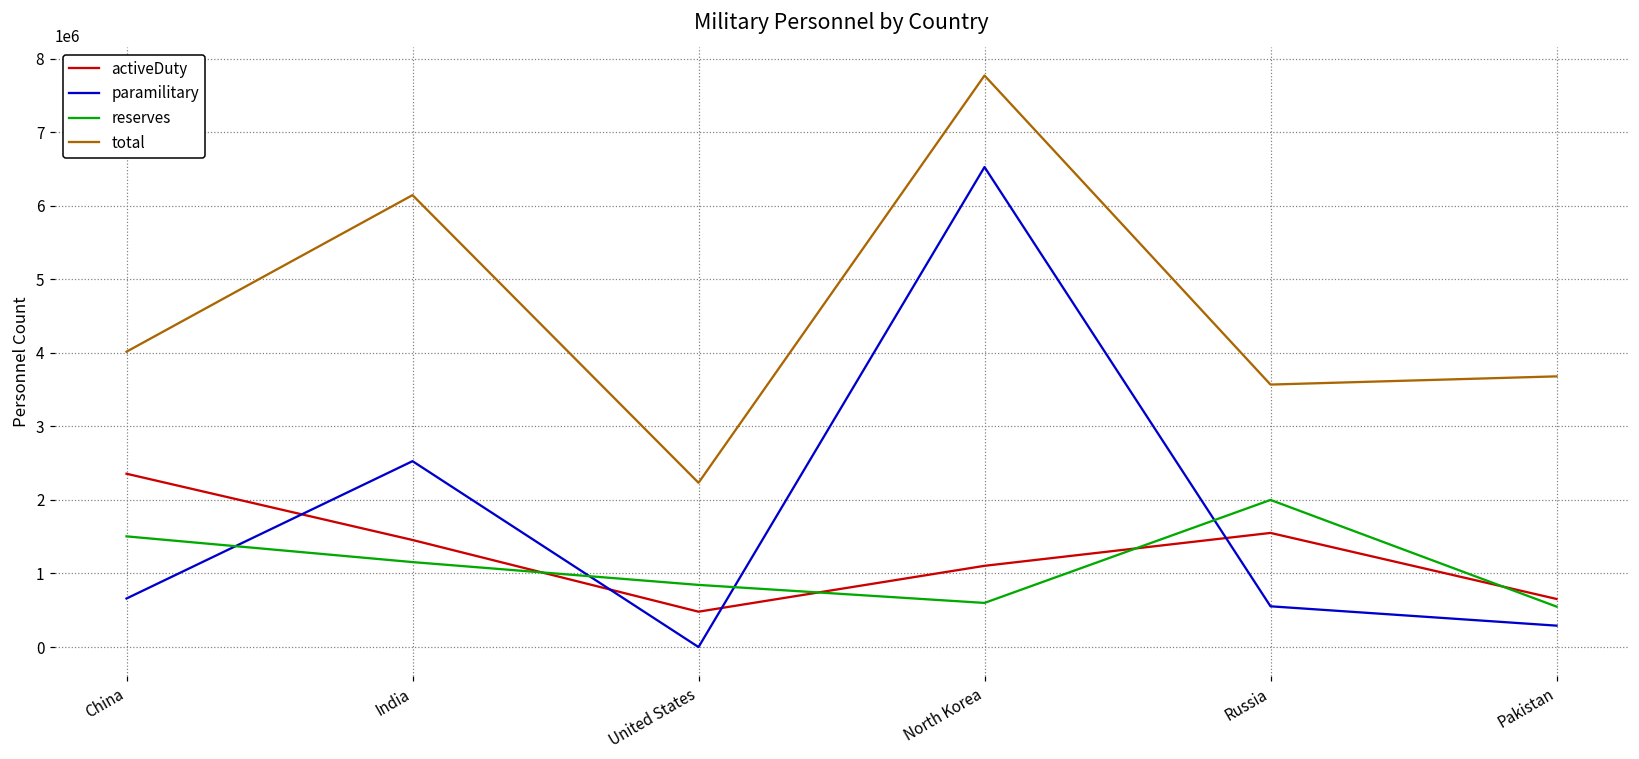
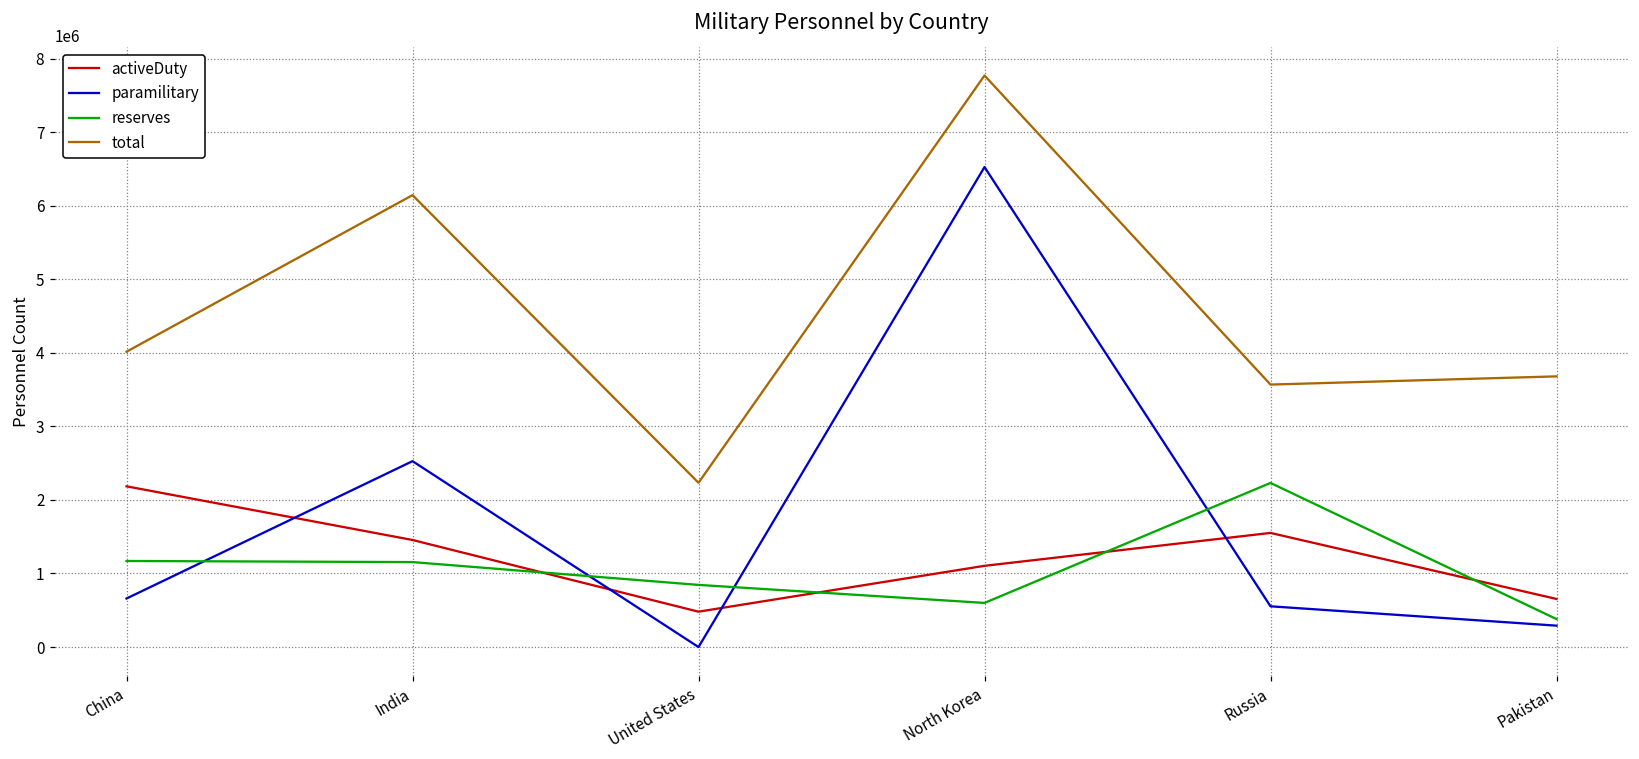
activeDuty, China: 2400000 -> 2200000
reserves, China: 1500000 -> 1200000
reserves, Russia: 2000000 -> 2200000
reserves, Pakistan: 600000 -> 400000
